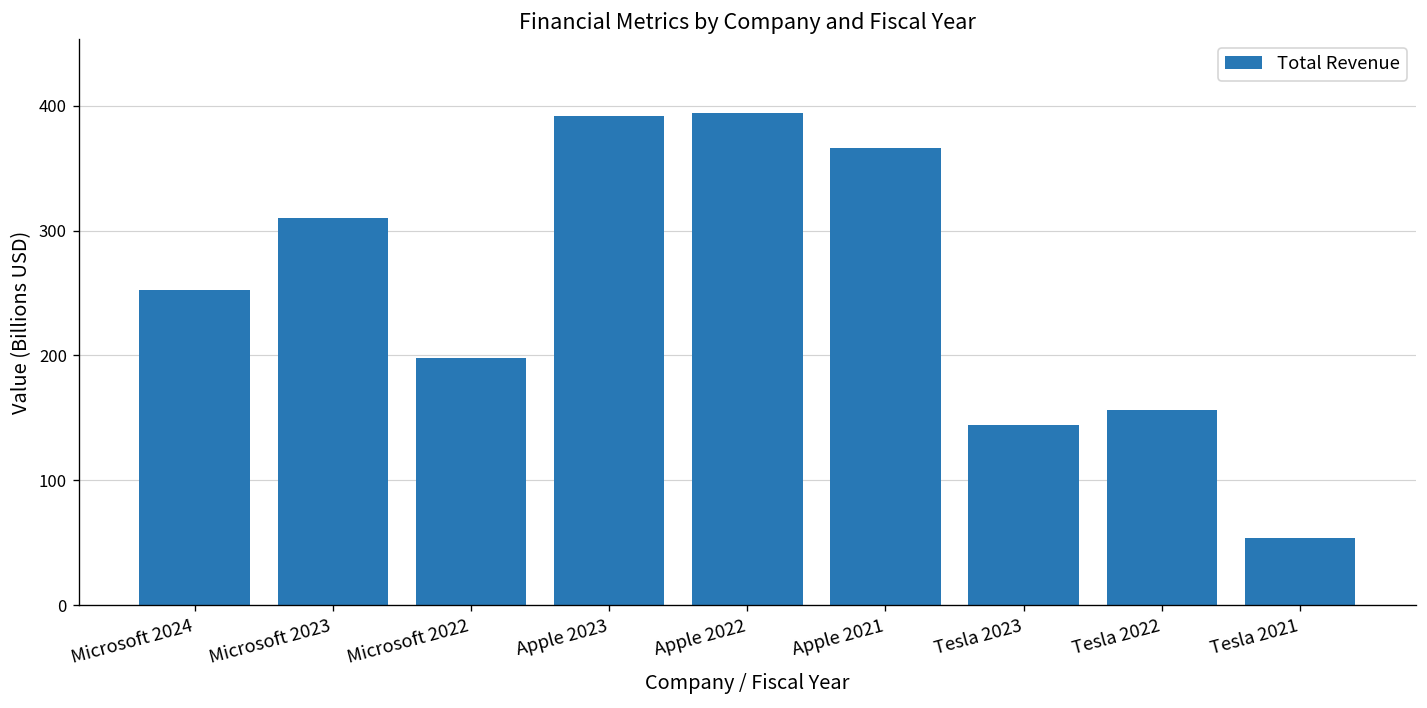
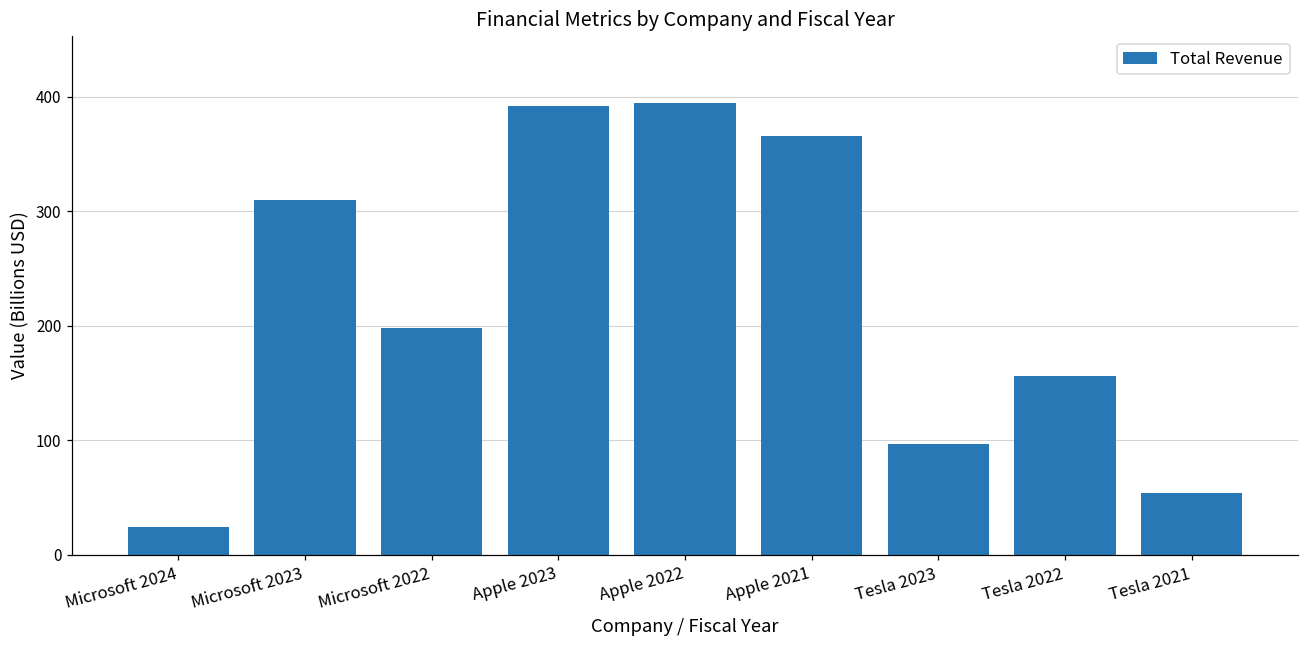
Microsoft 2024: 252 -> 24
Tesla 2023: 144 -> 97
